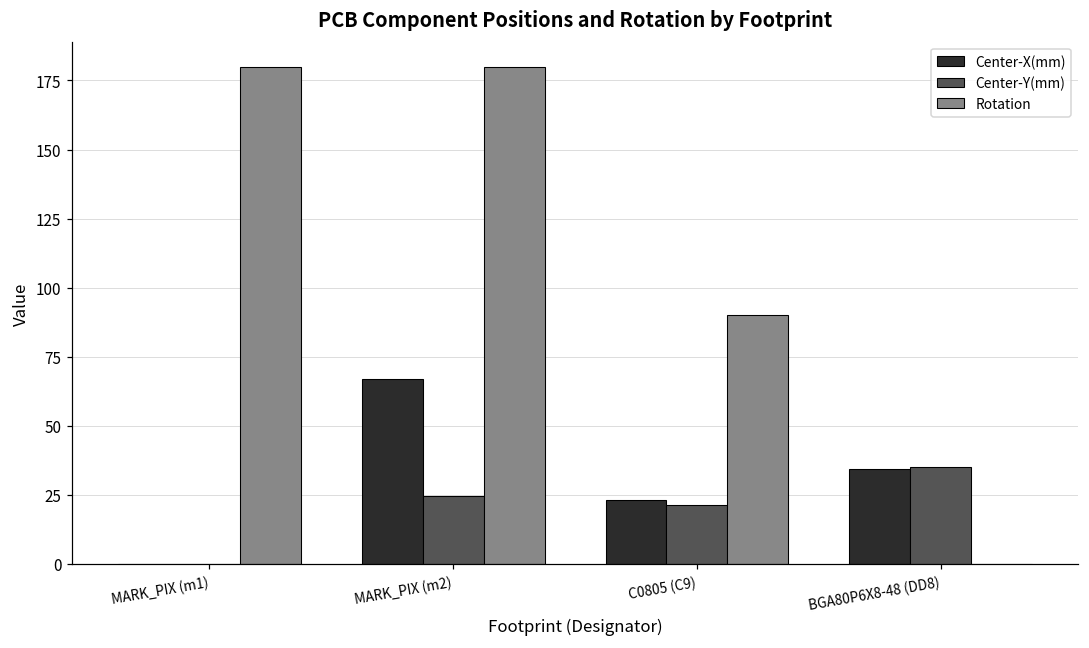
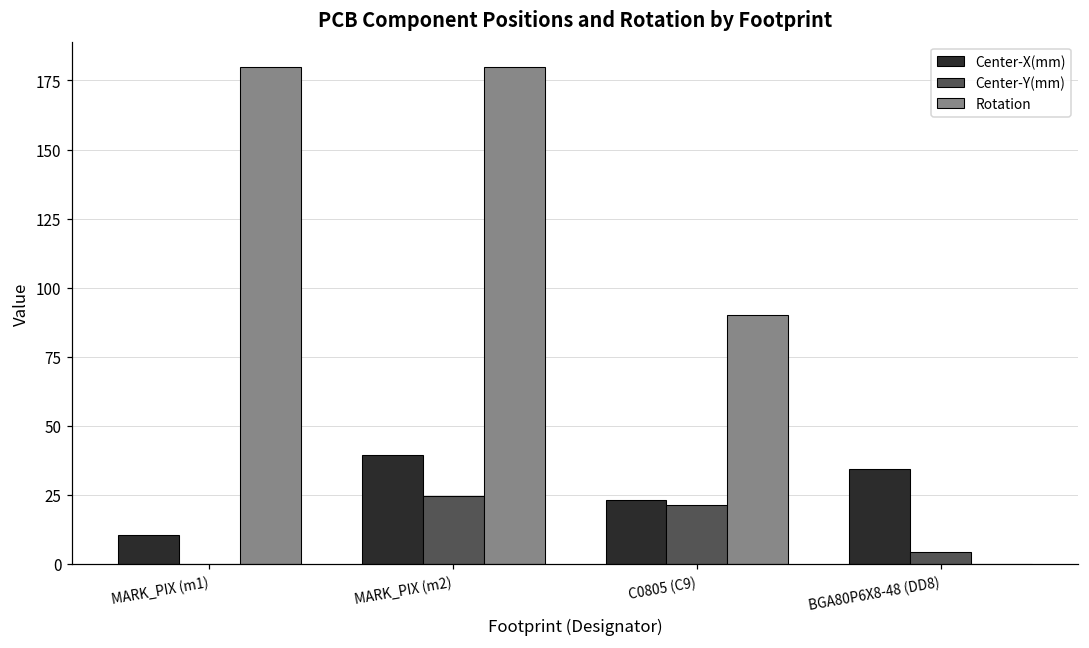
Center-X(mm), MARK_PIX (m1): 0 -> 10
Center-X(mm), MARK_PIX (m2): 67 -> 40
Center-Y(mm), BGA80P6X8-48 (DD8): 35 -> 4
